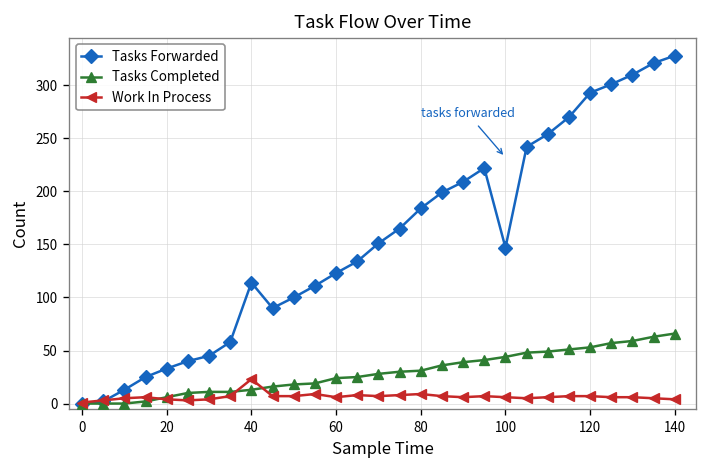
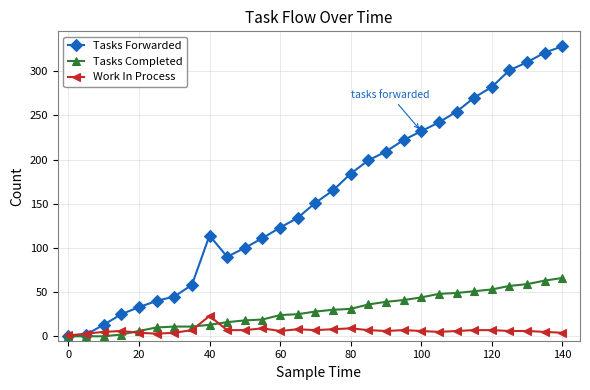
Tasks Forwarded, 100: 150 -> 230
Tasks Forwarded, 120: 290 -> 280
